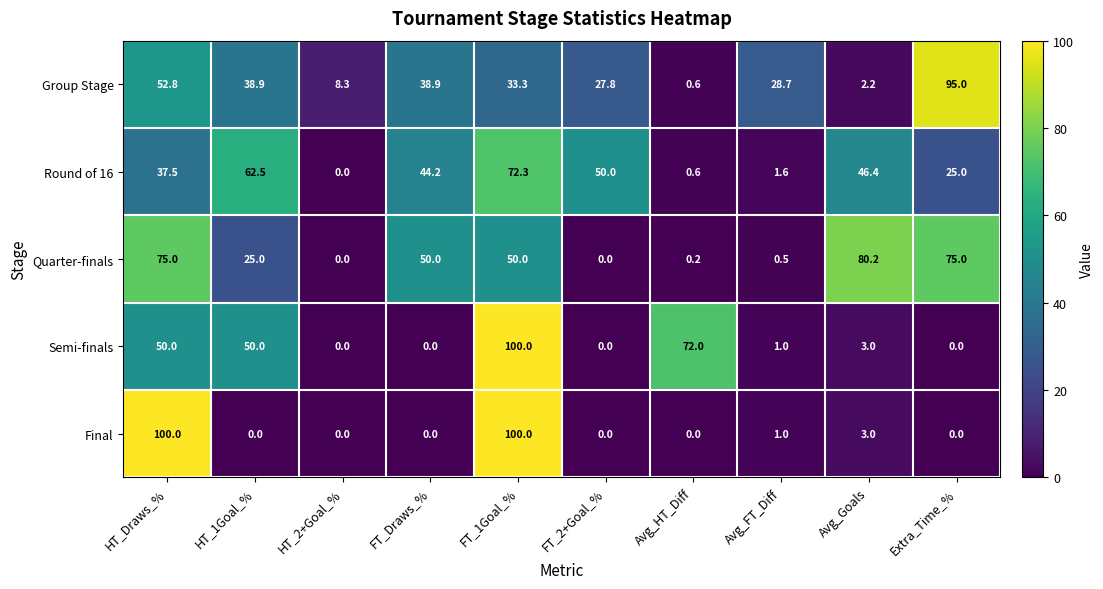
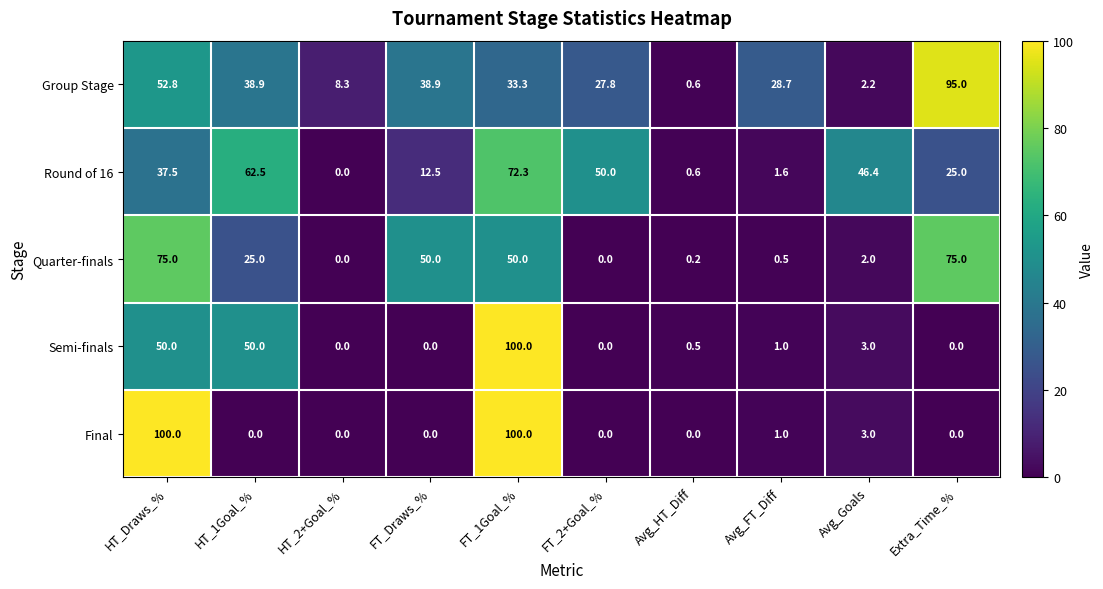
Round of 16, FT_Draws_%: 44.2 -> 12.5
Quarter-finals, Avg_Goals: 80.2 -> 2.0
Semi-finals, Avg_HT_Diff: 72.0 -> 0.5
